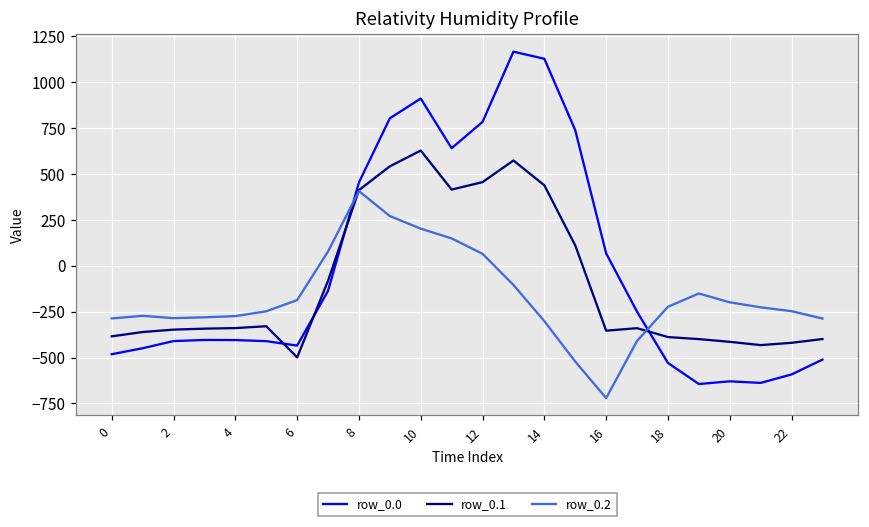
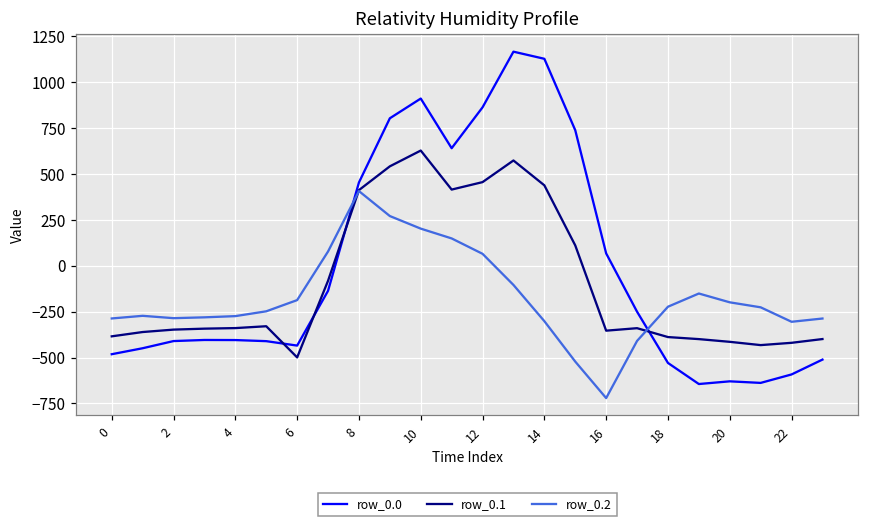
row_0.0, 12: 780 -> 860
row_0.2, 22: -250 -> -310
